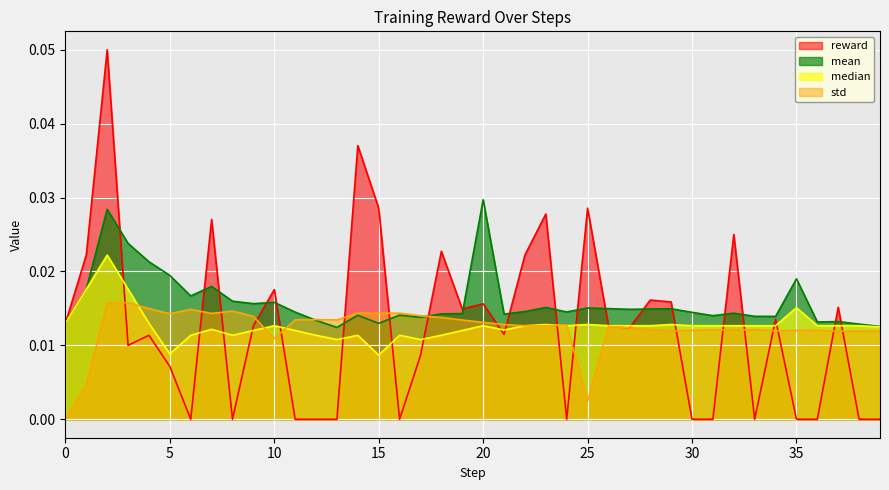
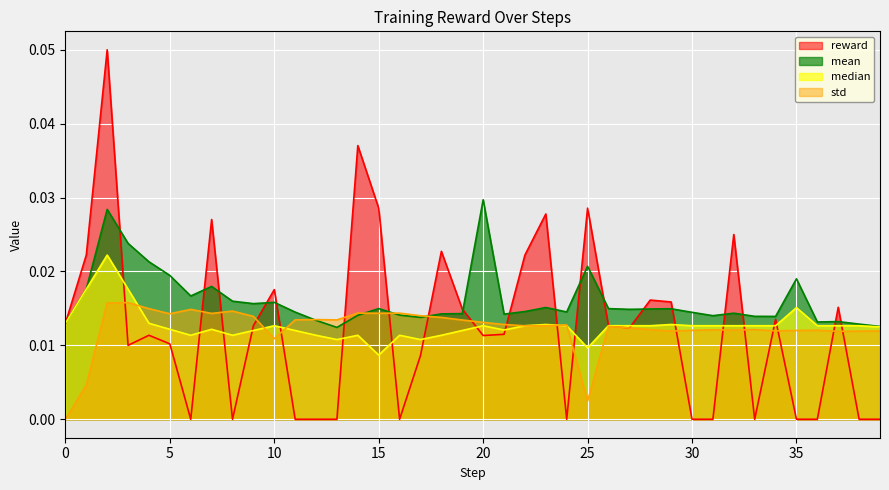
reward, 5: 0.007 -> 0.010
median, 5: 0.009 -> 0.012
mean, 15: 0.013 -> 0.015
reward, 20: 0.016 -> 0.011
mean, 25: 0.015 -> 0.021
median, 25: 0.013 -> 0.010
